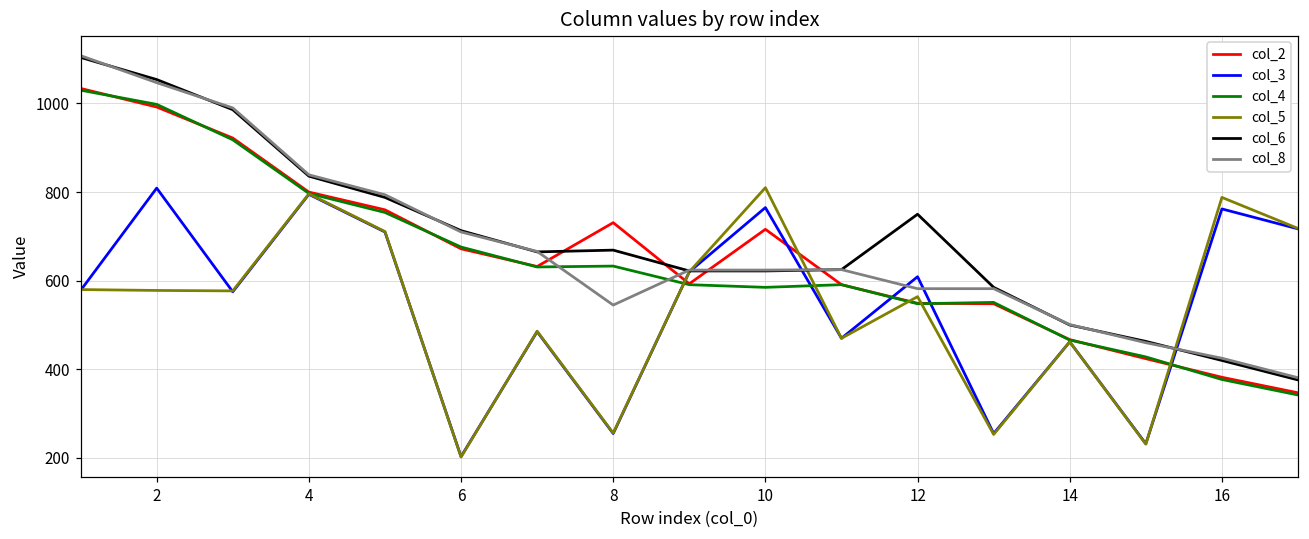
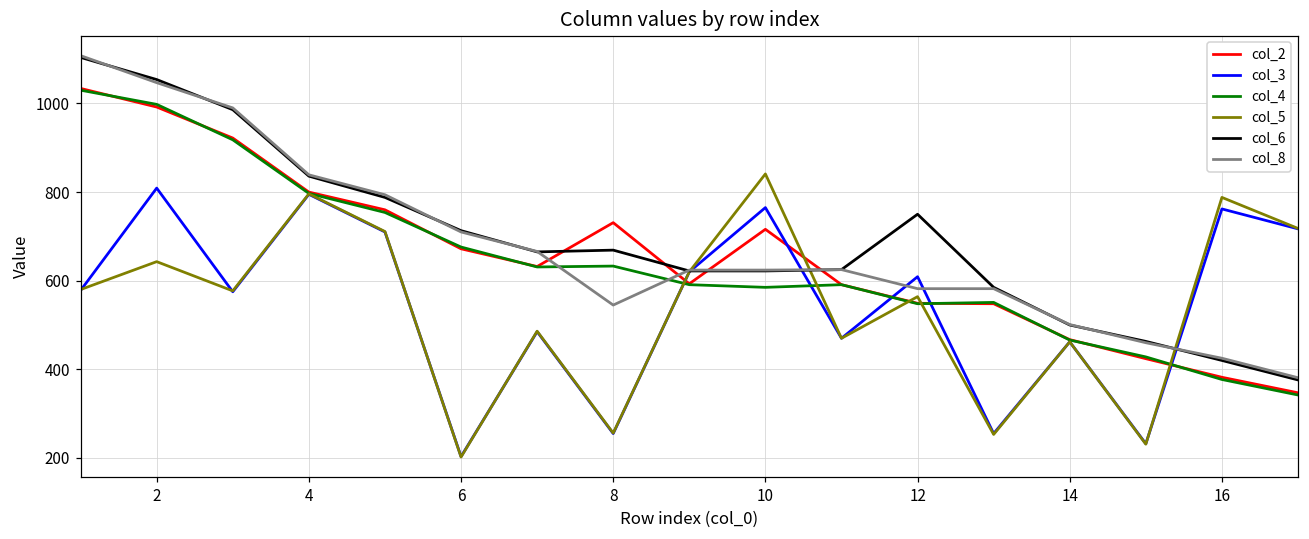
col_5, 2: 580 -> 640
col_5, 10: 810 -> 840
